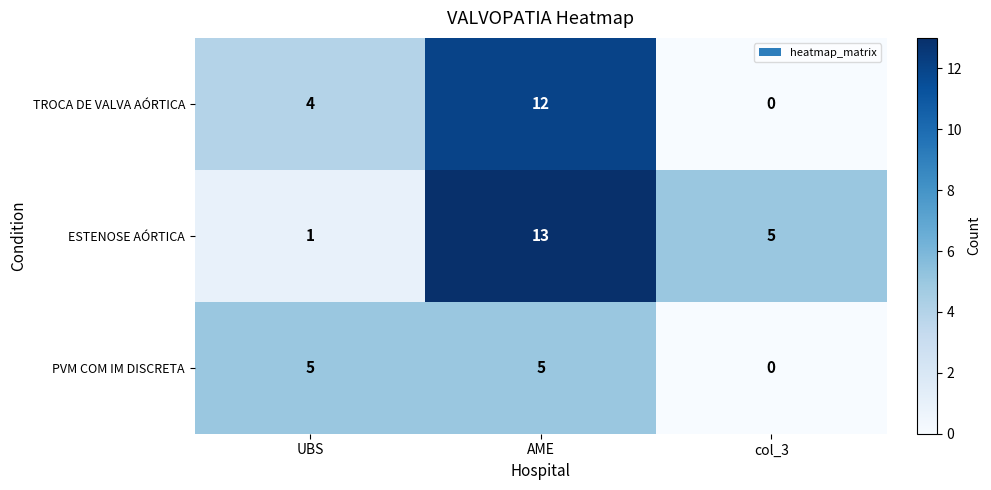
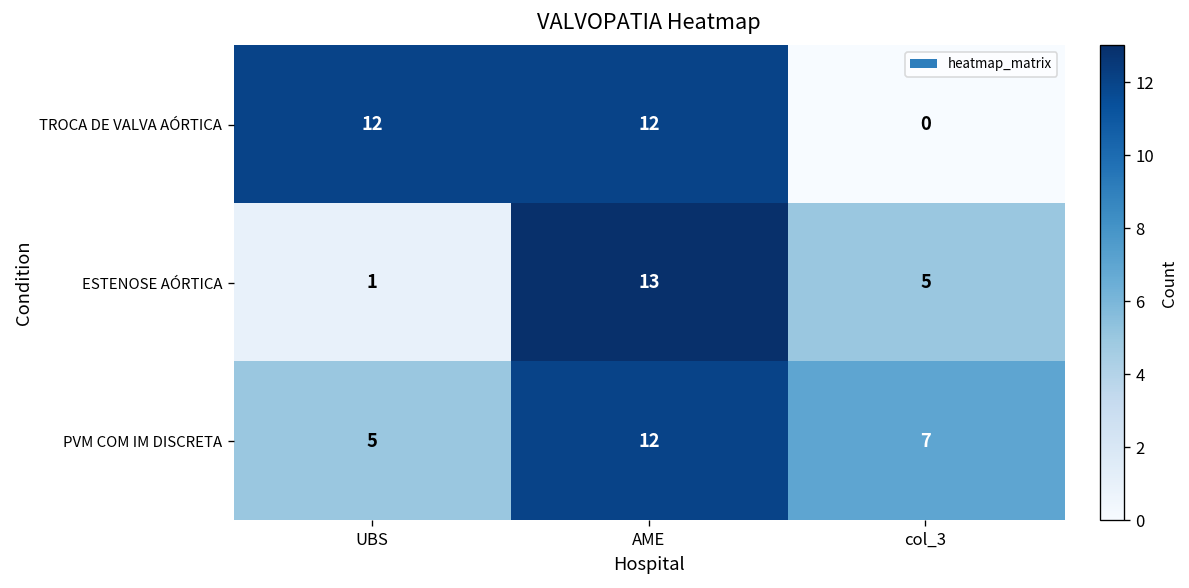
TROCA DE VALVA AÓRTICA, UBS: 4 -> 12
PVM COM IM DISCRETA, AME: 5 -> 12
PVM COM IM DISCRETA, col_3: 0 -> 7
